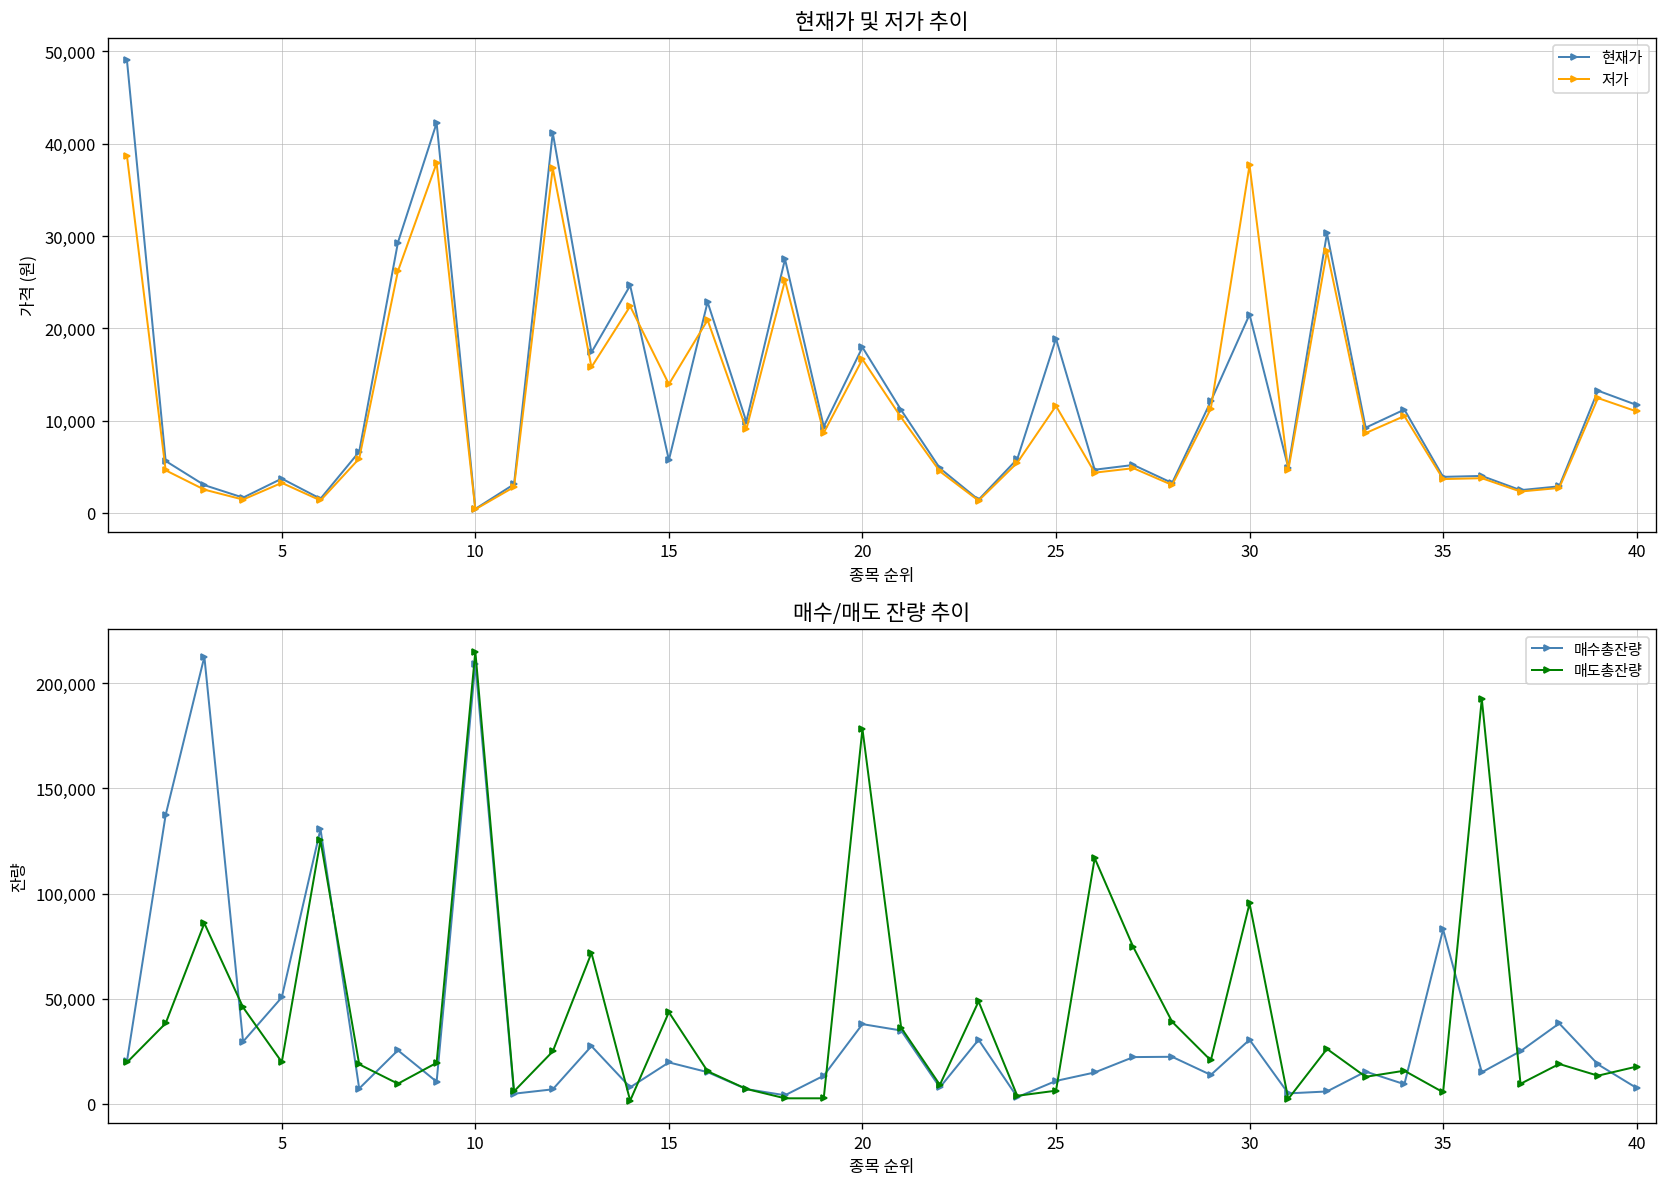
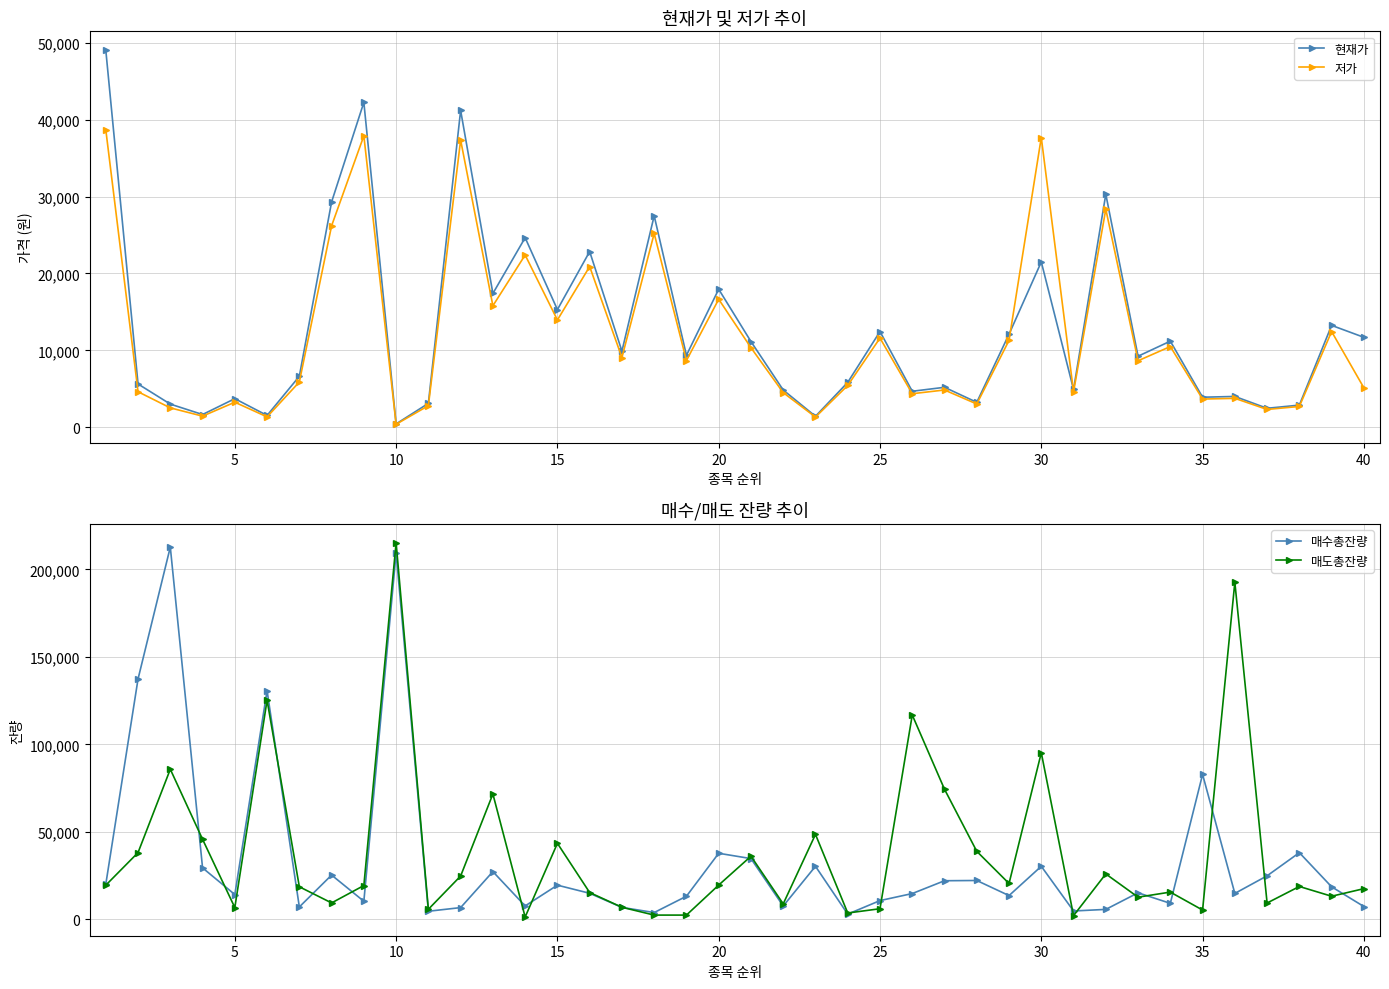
현재가 및 저가 추이, 현재가, 15: 6,000 -> 15,000
현재가 및 저가 추이, 현재가, 25: 19,000 -> 12,000
현재가 및 저가 추이, 저가, 40: 11,000 -> 5,000
매수/매도 잔량 추이, 매수총잔량, 5: 51,000 -> 14,000
매수/매도 잔량 추이, 매도총잔량, 5: 20,000 -> 7,000
매수/매도 잔량 추이, 매도총잔량, 20: 178,000 -> 20,000
